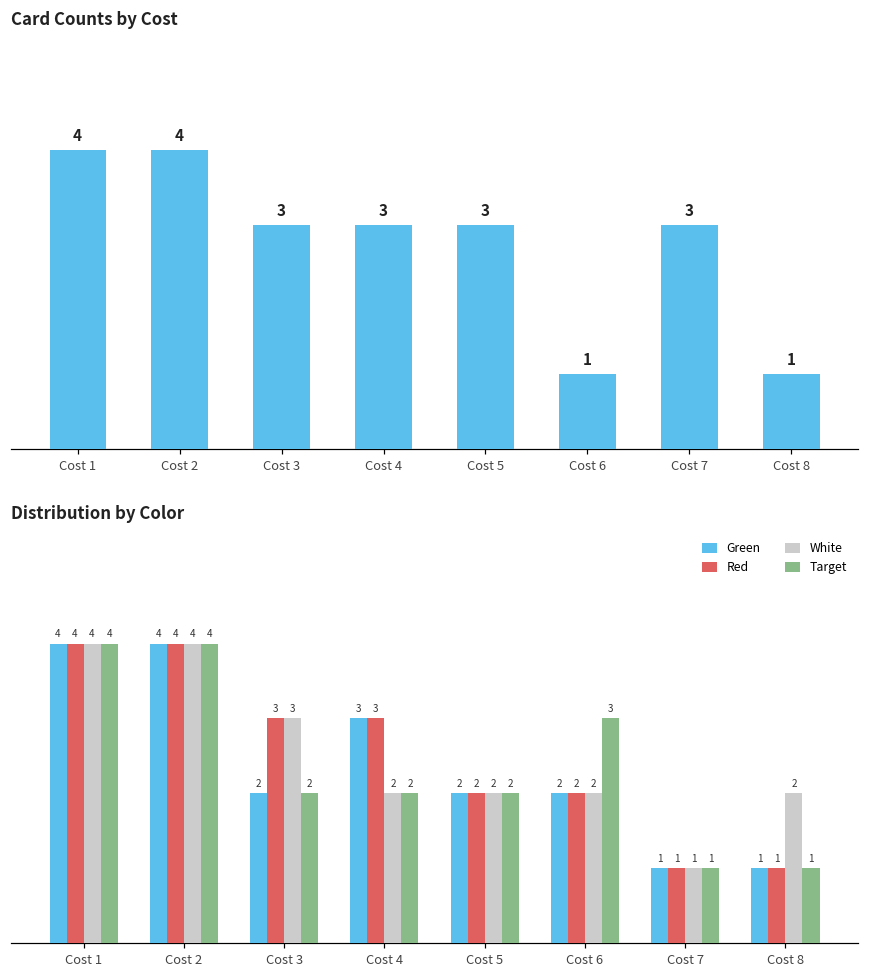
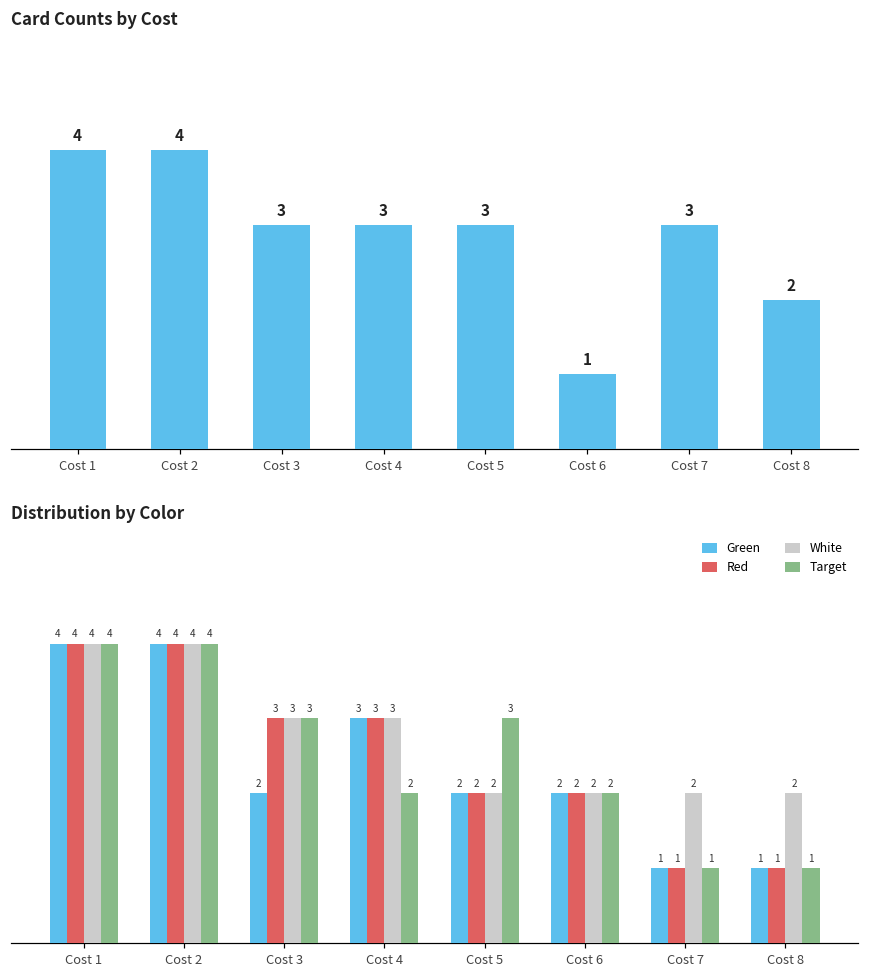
Card Counts by Cost, Cost 8: 1 -> 2
Distribution by Color, Target, Cost 3: 2 -> 3
Distribution by Color, White, Cost 4: 2 -> 3
Distribution by Color, Target, Cost 5: 2 -> 3
Distribution by Color, Target, Cost 6: 3 -> 2
Distribution by Color, White, Cost 7: 1 -> 2
